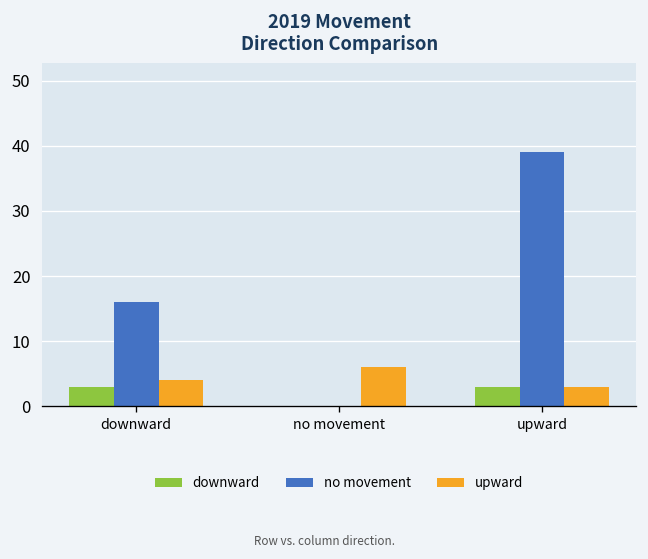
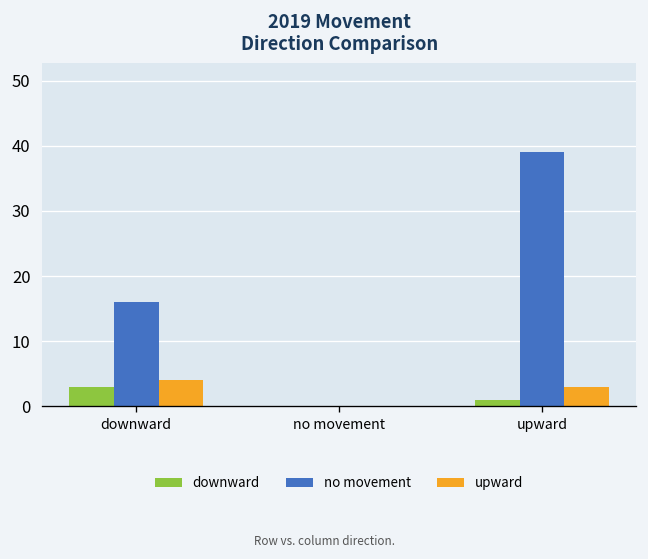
upward, no movement: 6 -> 0
downward, upward: 3 -> 1
